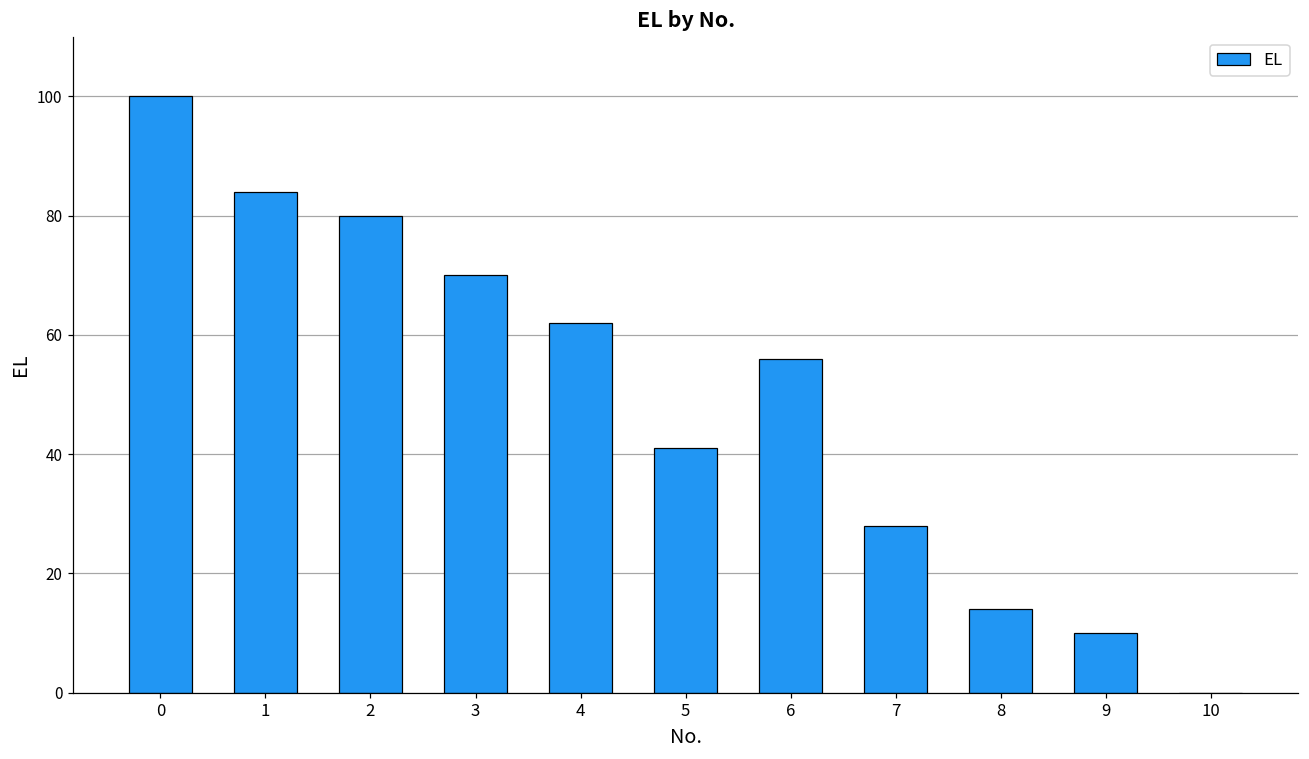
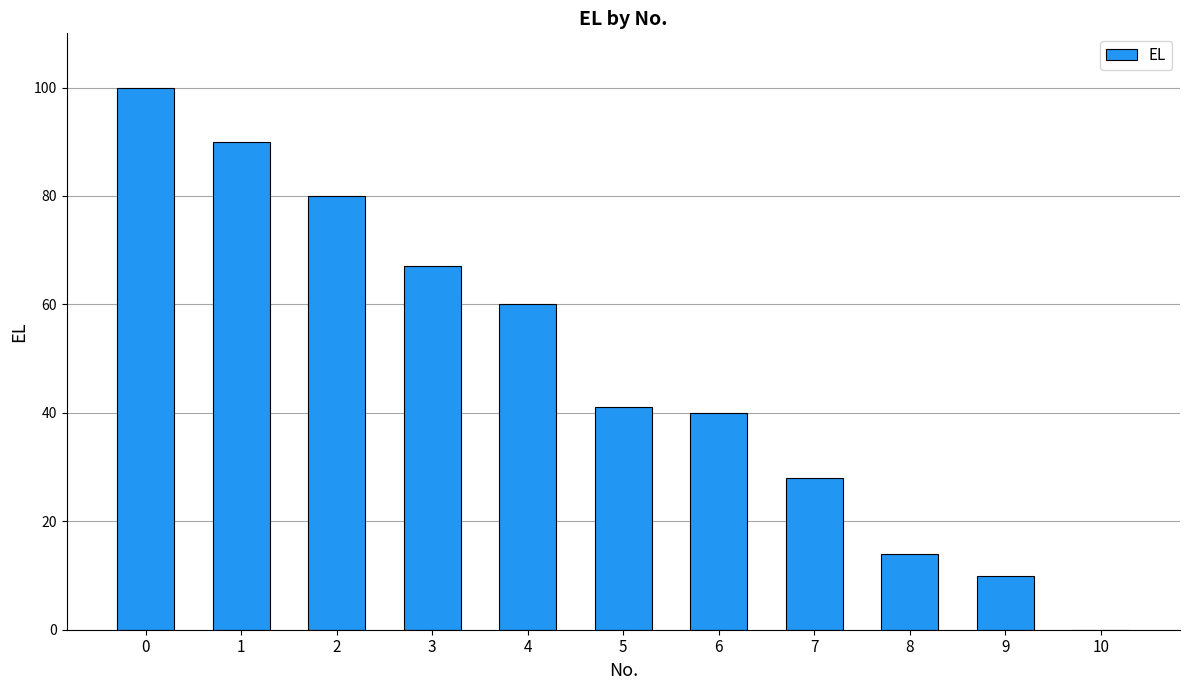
1: 84 -> 90
3: 70 -> 67
4: 62 -> 60
6: 56 -> 40
